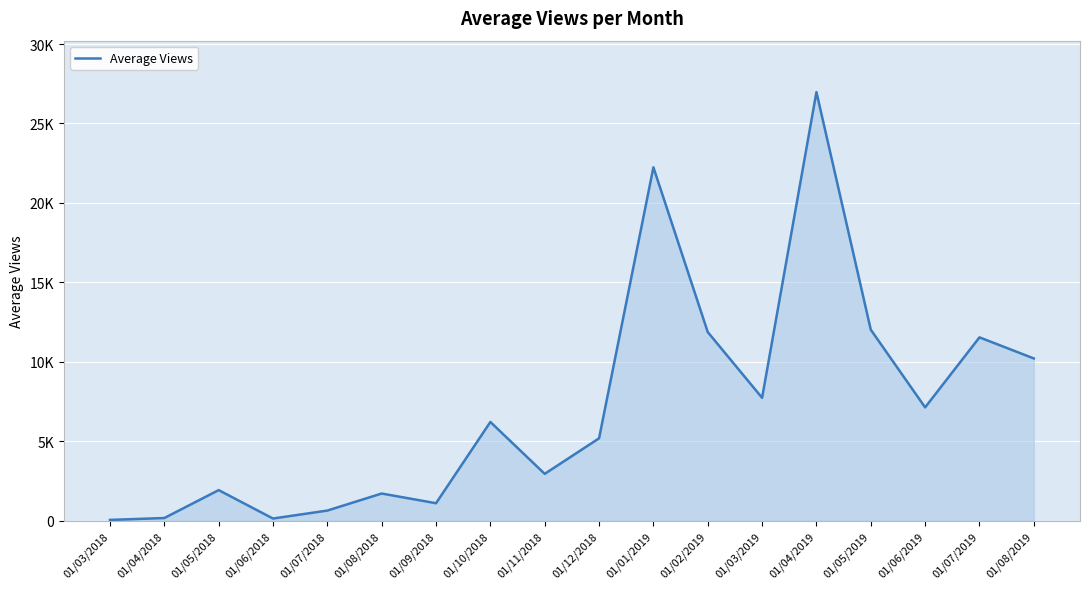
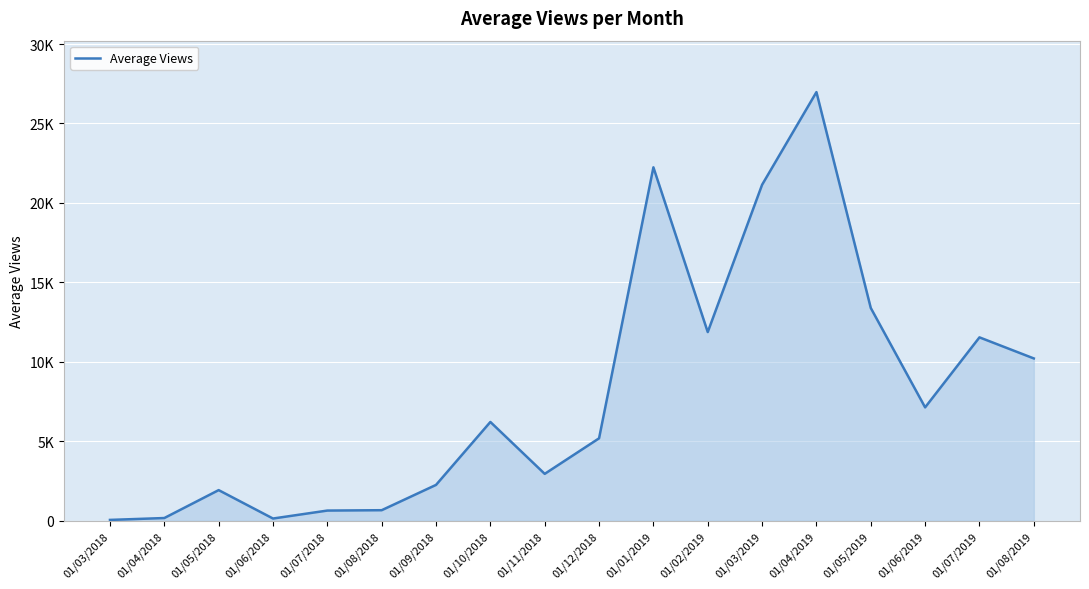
01/08/2018: 1700 -> 700
01/09/2018: 1100 -> 2300
01/03/2019: 7700 -> 21100
01/05/2019: 12000 -> 13400
